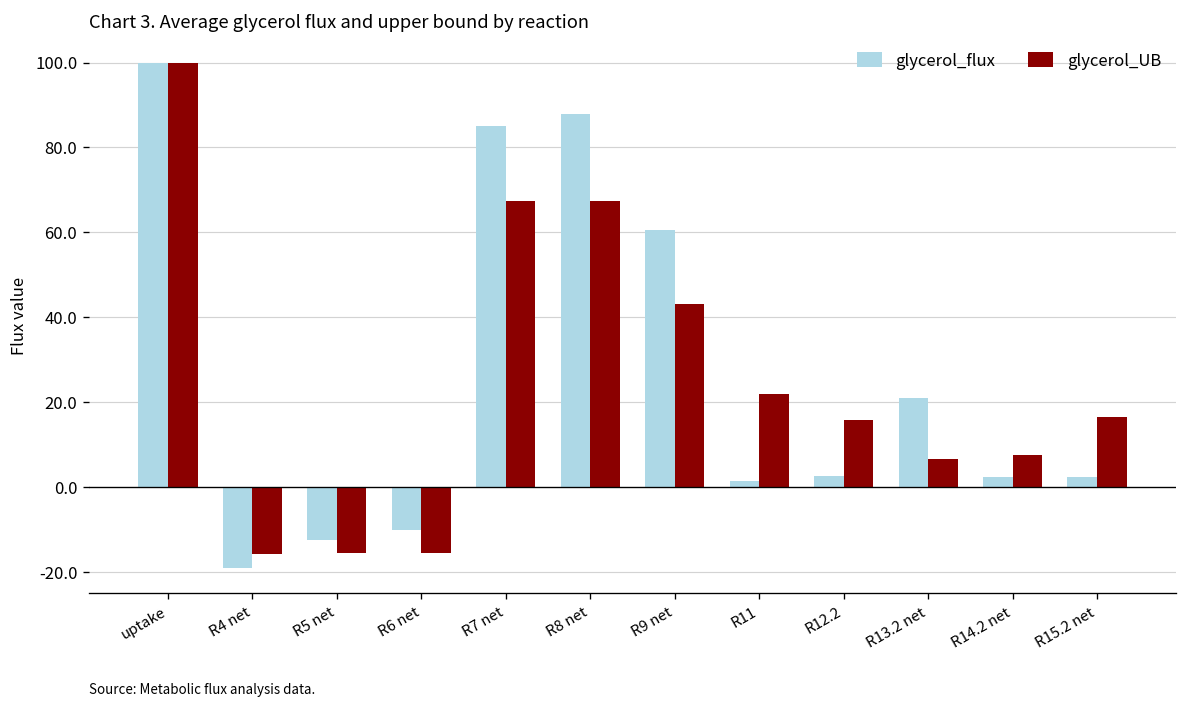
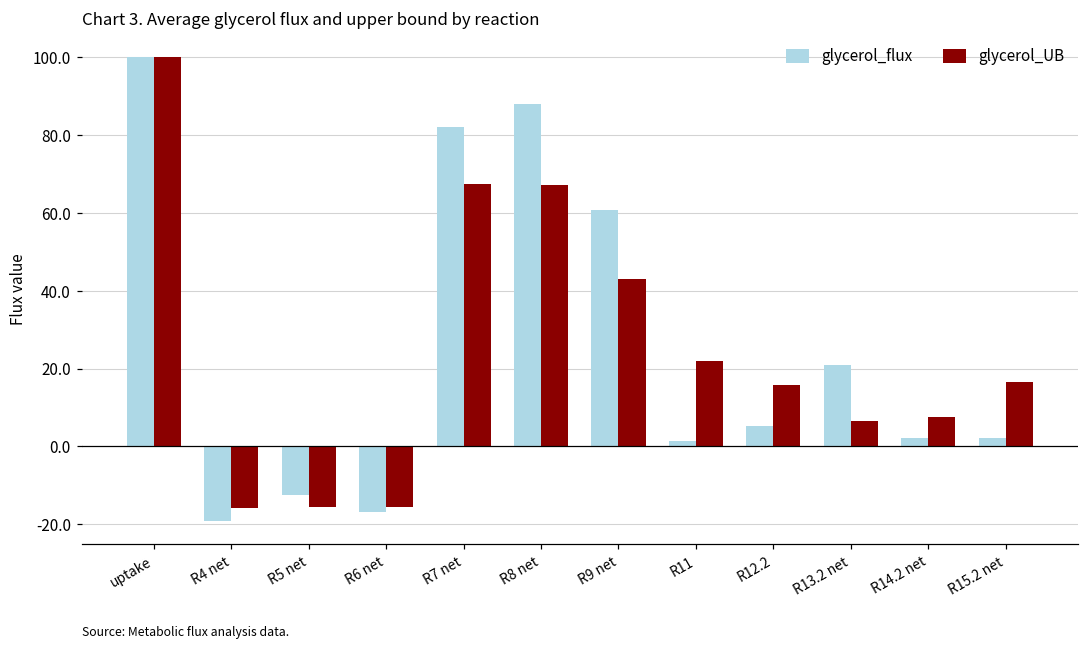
glycerol_flux, R6 net: -10 -> -17
glycerol_flux, R7 net: 85 -> 82
glycerol_flux, R12.2: 3 -> 5
